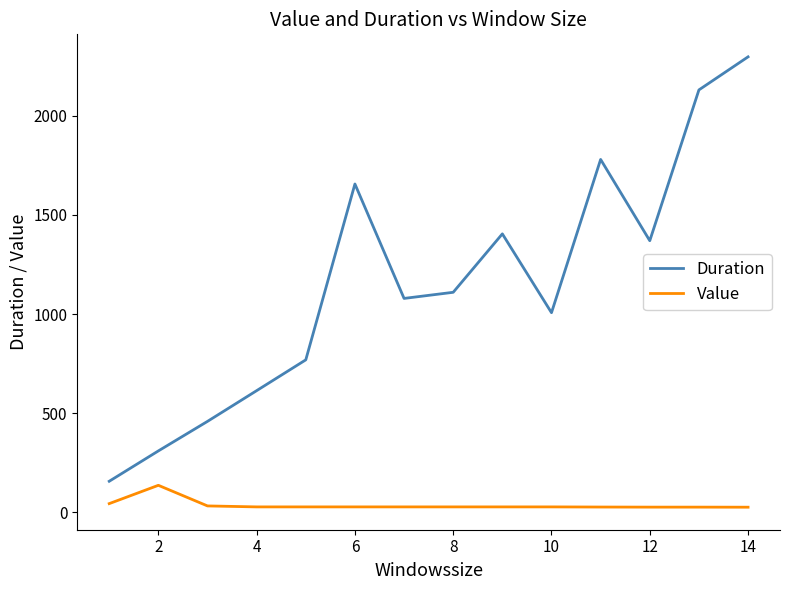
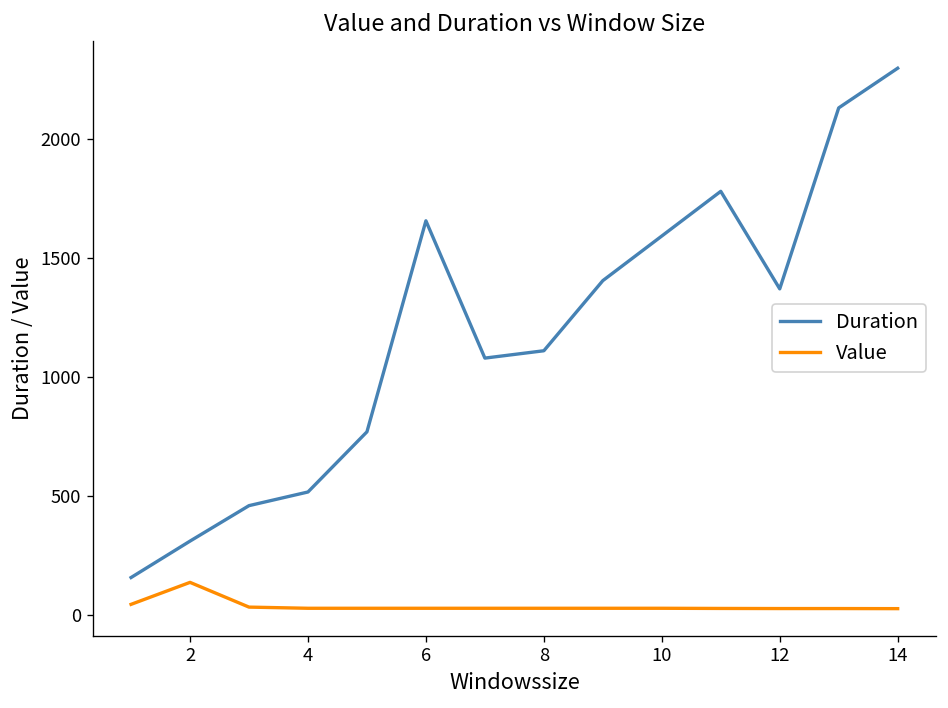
Duration, 4: 610 -> 520
Duration, 10: 1010 -> 1590
